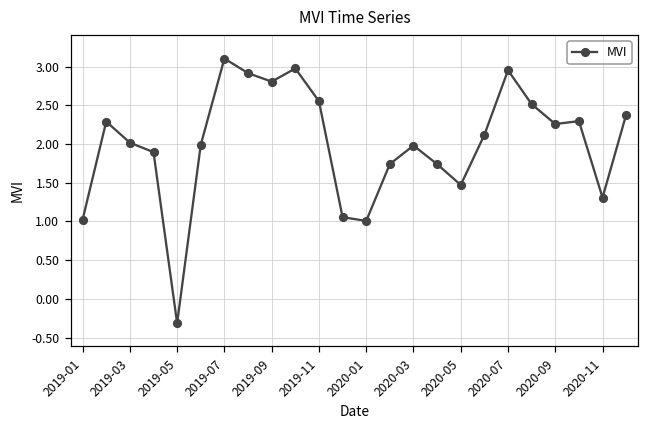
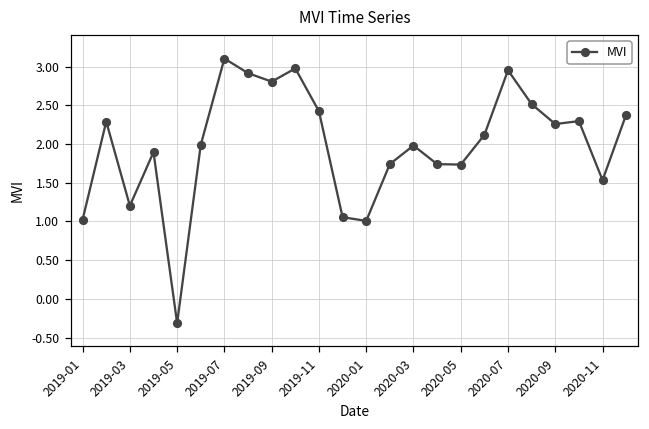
2019-03: 2.0 -> 1.2
2019-11: 2.6 -> 2.4
2020-05: 1.5 -> 1.7
2020-11: 1.3 -> 1.5
